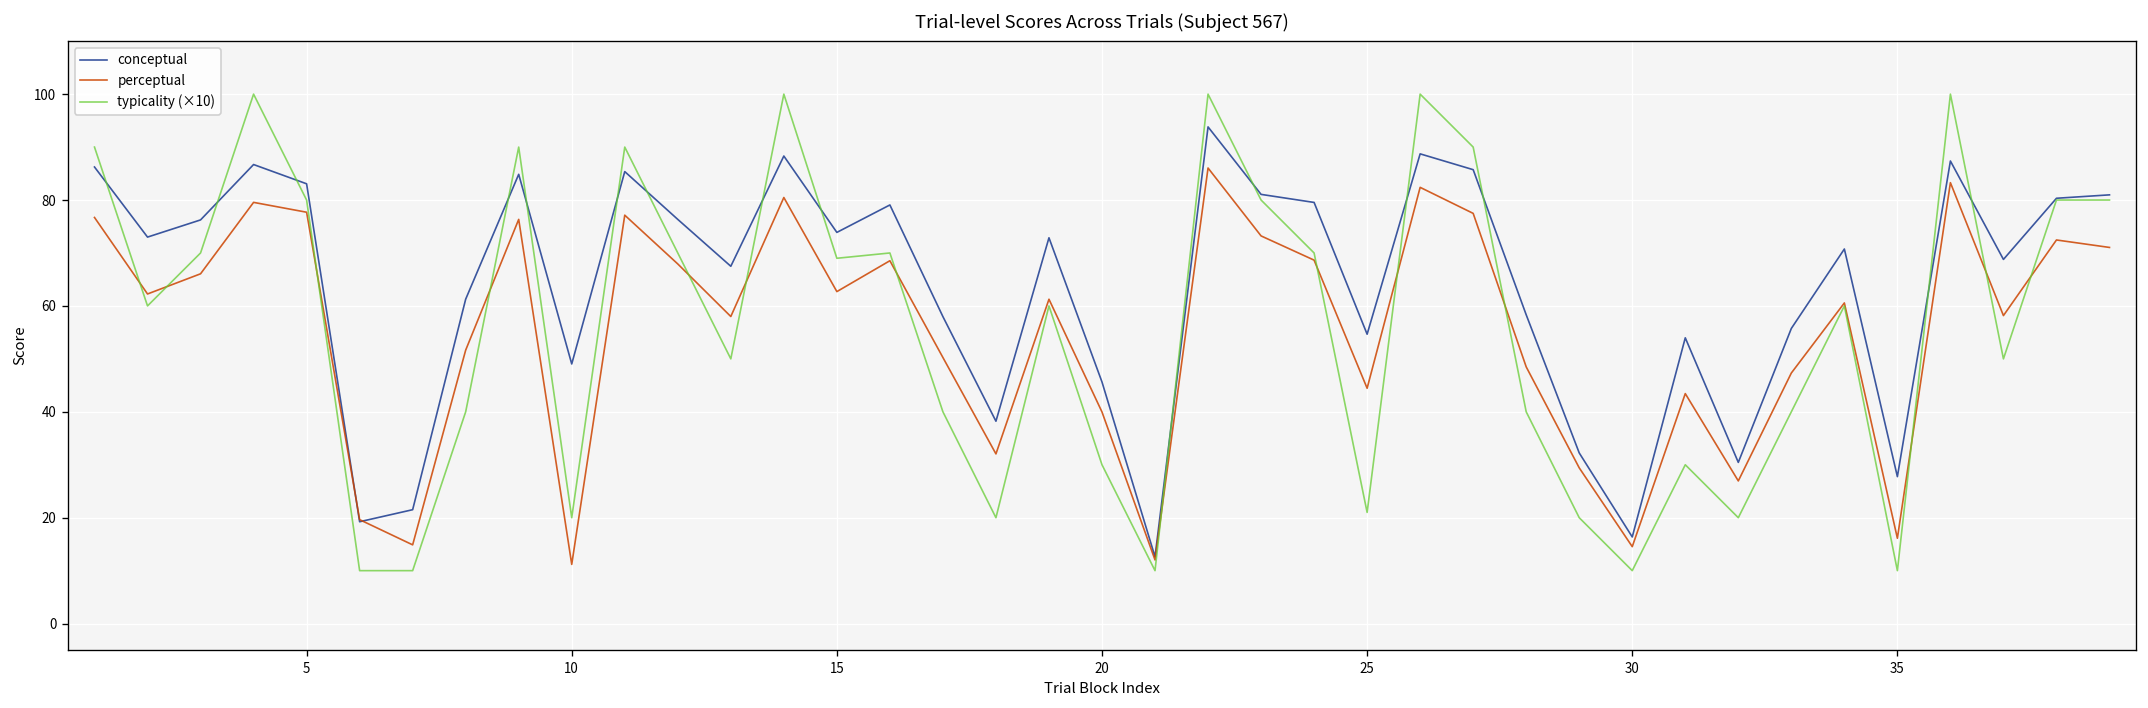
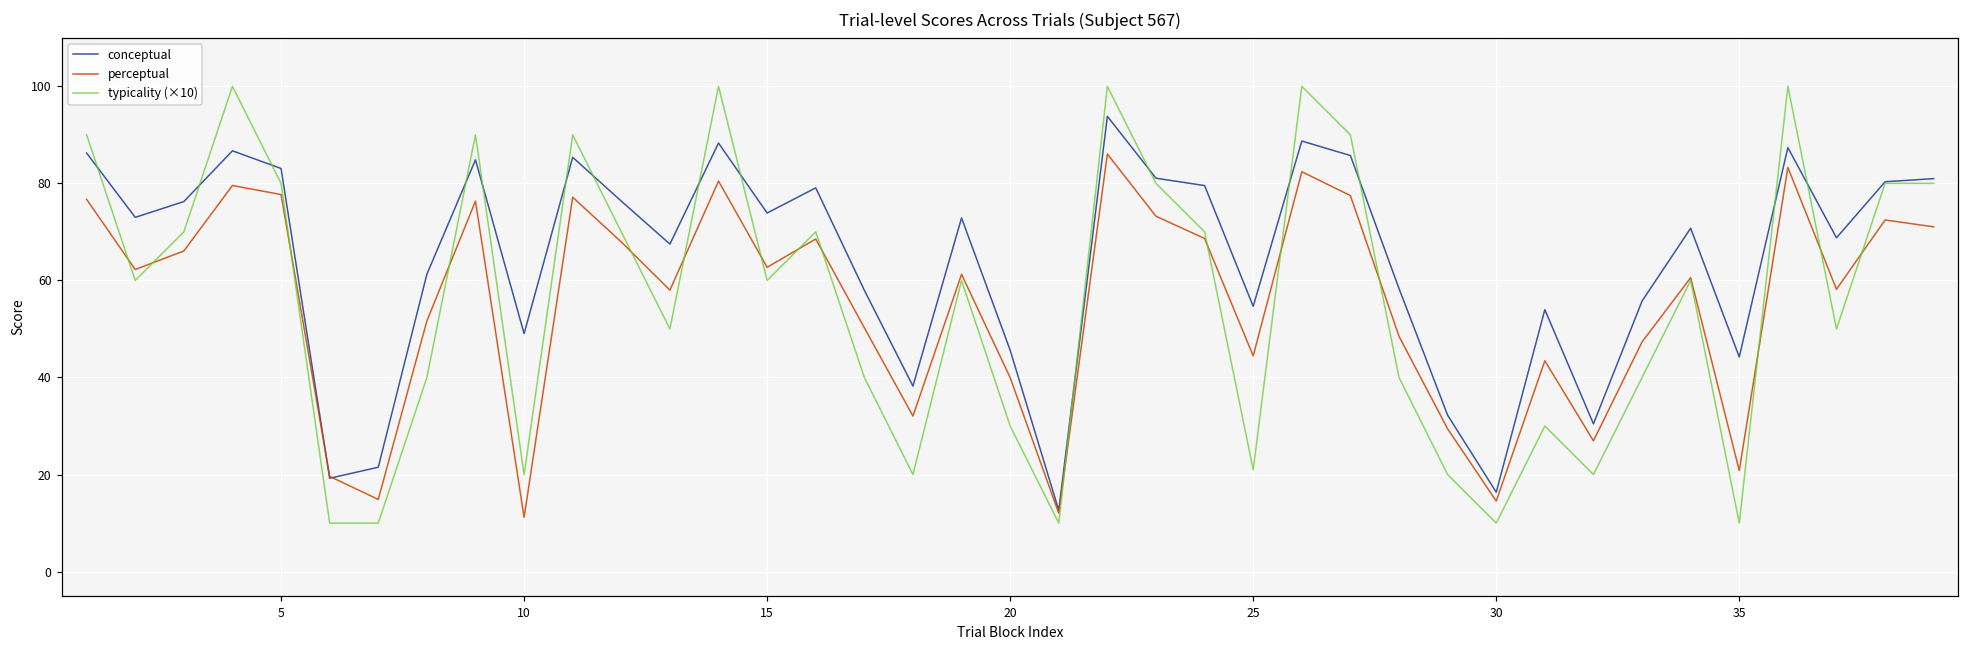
typicality (×10), 15: 69 -> 60
conceptual, 35: 28 -> 44
perceptual, 35: 16 -> 21
